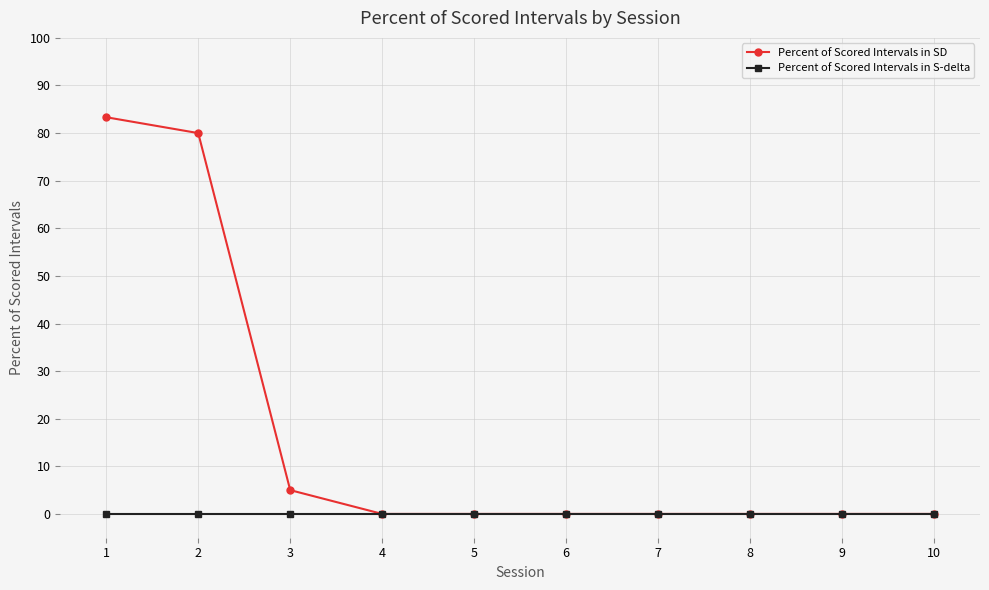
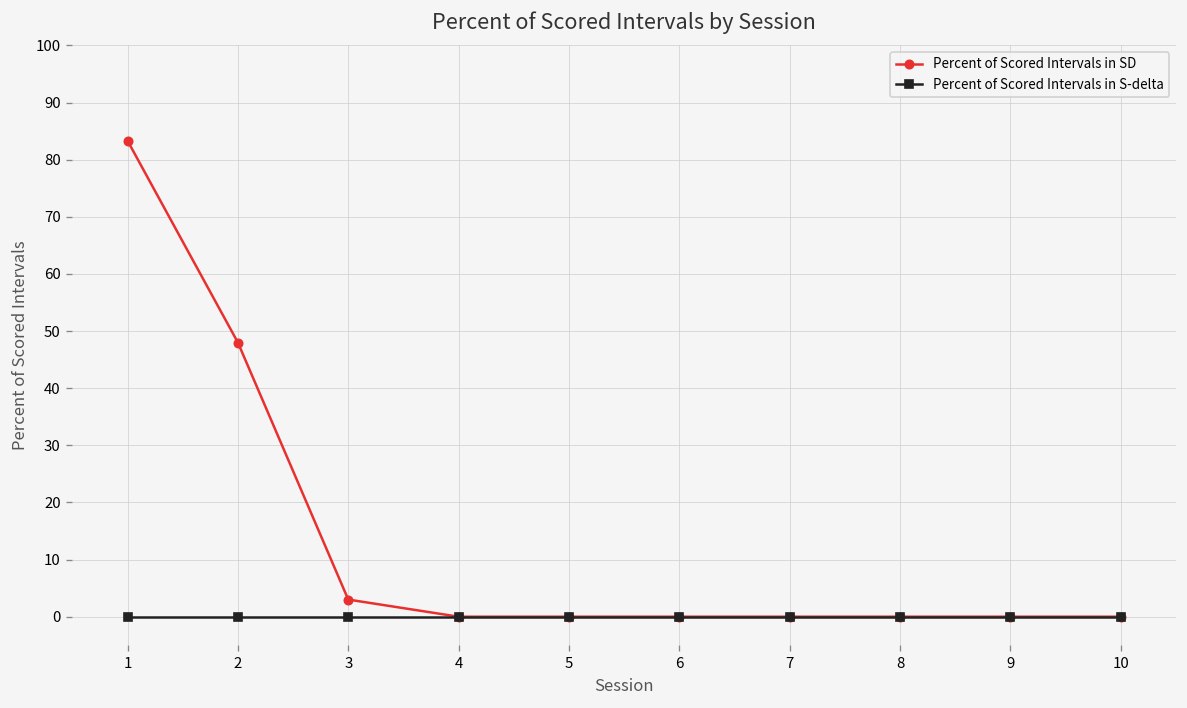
Percent of Scored Intervals in SD, 2: 80 -> 48
Percent of Scored Intervals in SD, 3: 5 -> 3
